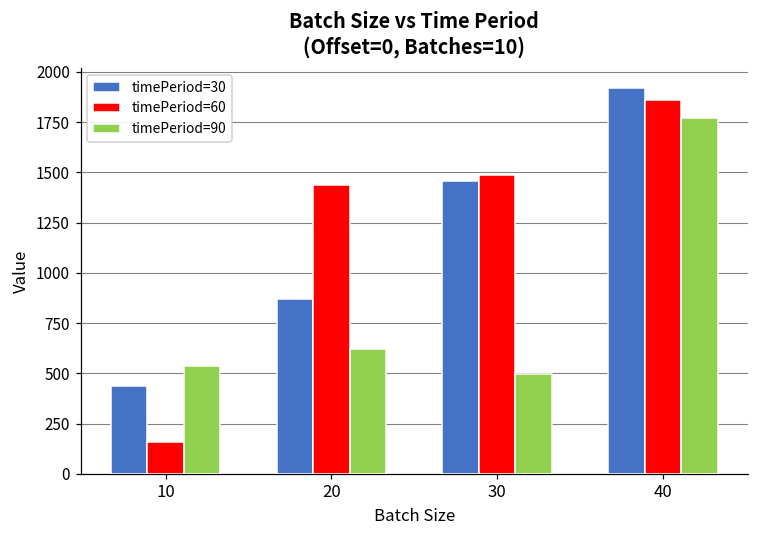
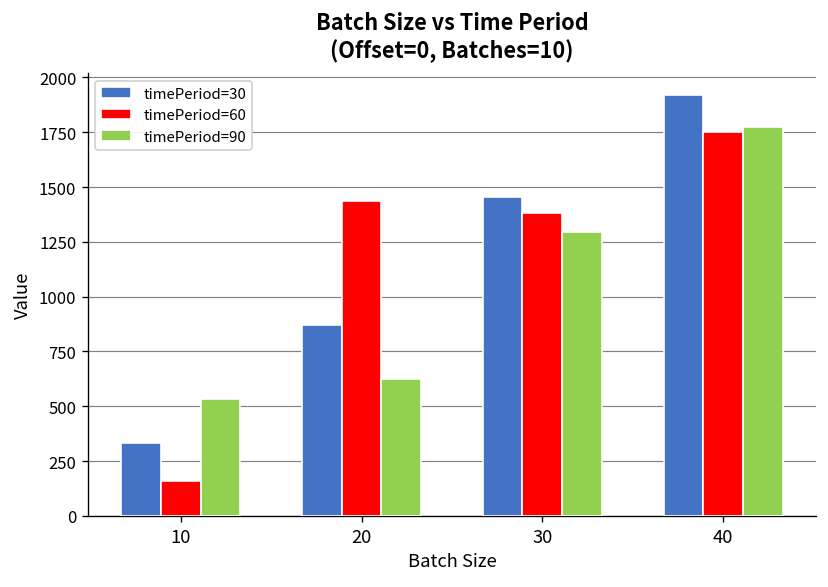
timePeriod=30, 10: 440 -> 330
timePeriod=60, 30: 1490 -> 1380
timePeriod=90, 30: 500 -> 1300
timePeriod=60, 40: 1860 -> 1750
